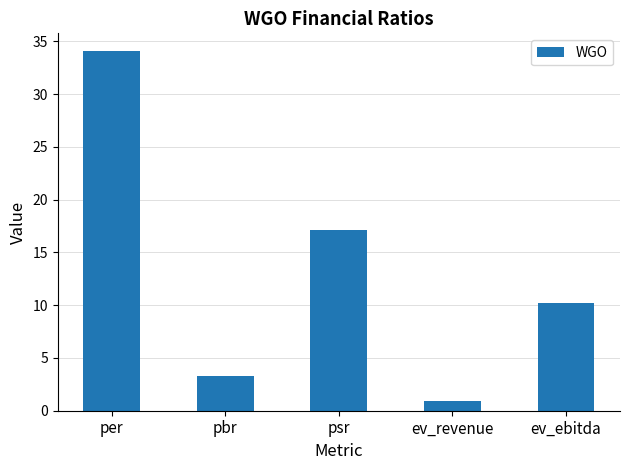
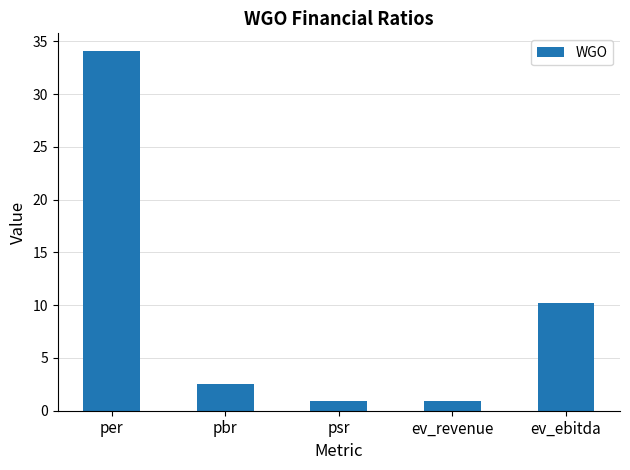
pbr: 3.3 -> 2.6
psr: 17.2 -> 0.9
